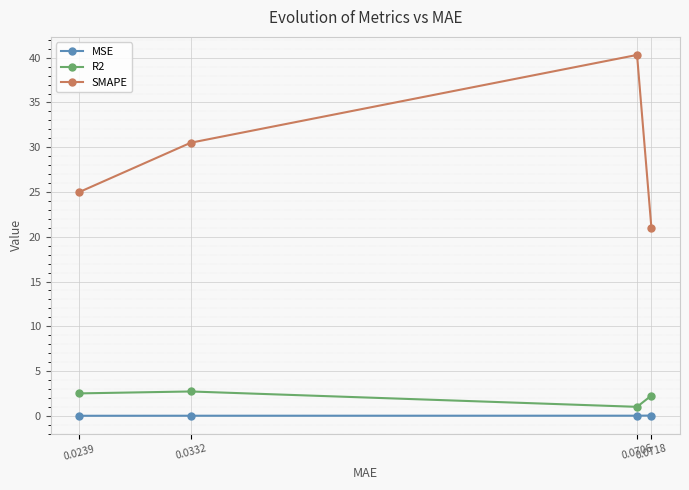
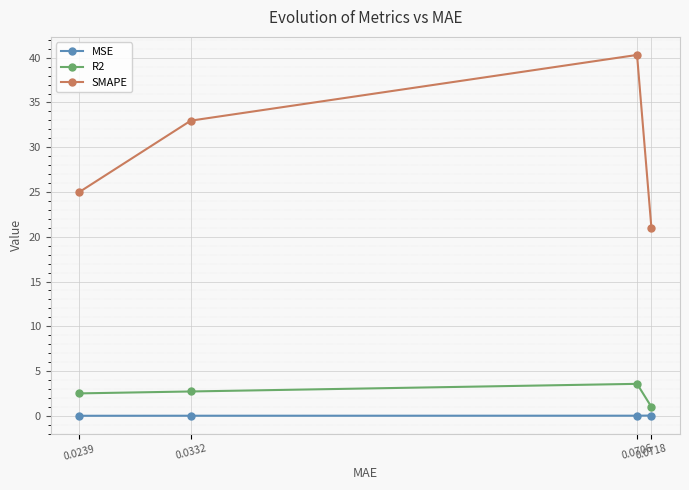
SMAPE, 0.0332: 31 -> 33
R2, 0.0706: 1 -> 4
R2, 0.0718: 2 -> 1
